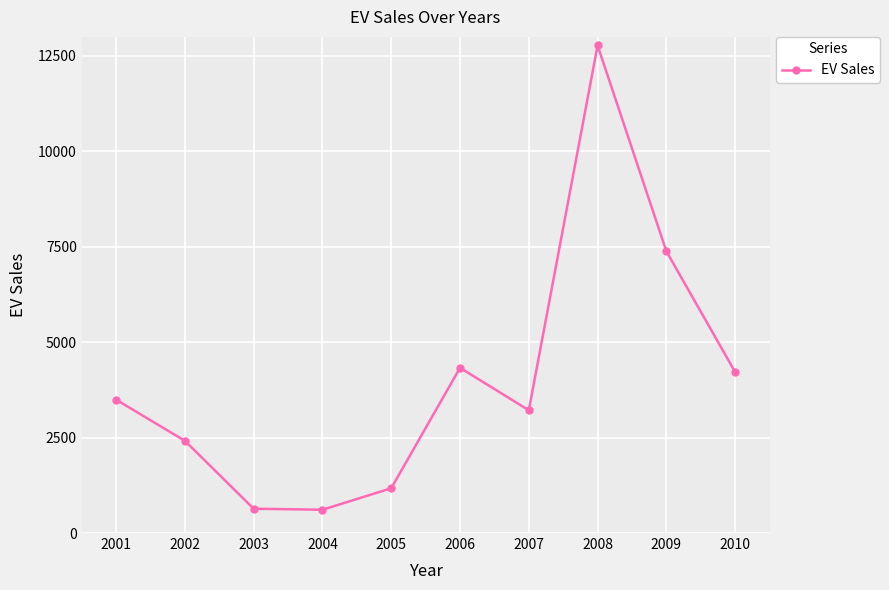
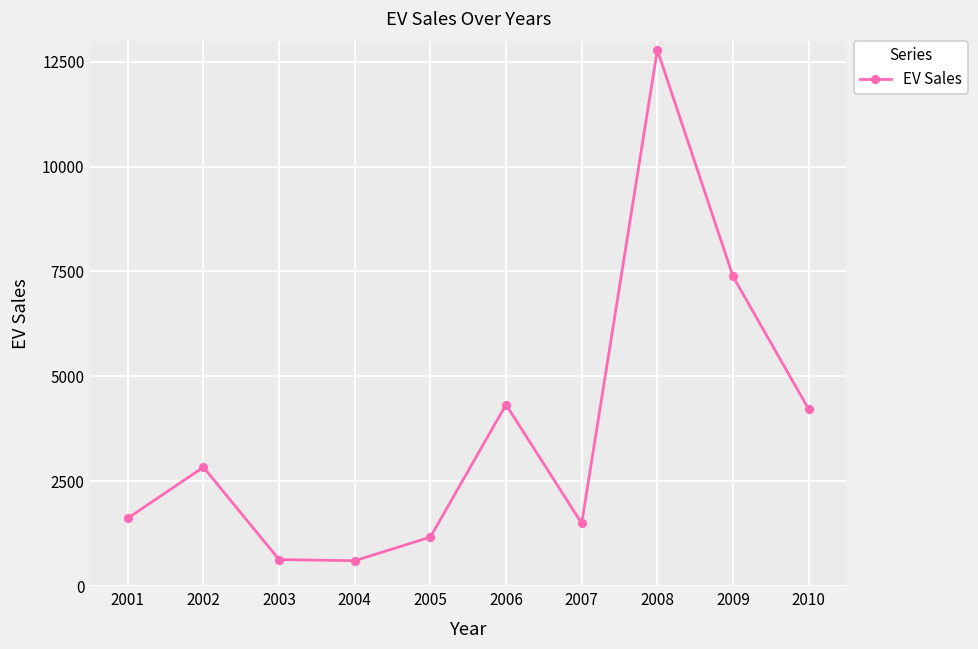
2001: 3500 -> 1600
2002: 2400 -> 2800
2007: 3200 -> 1500
